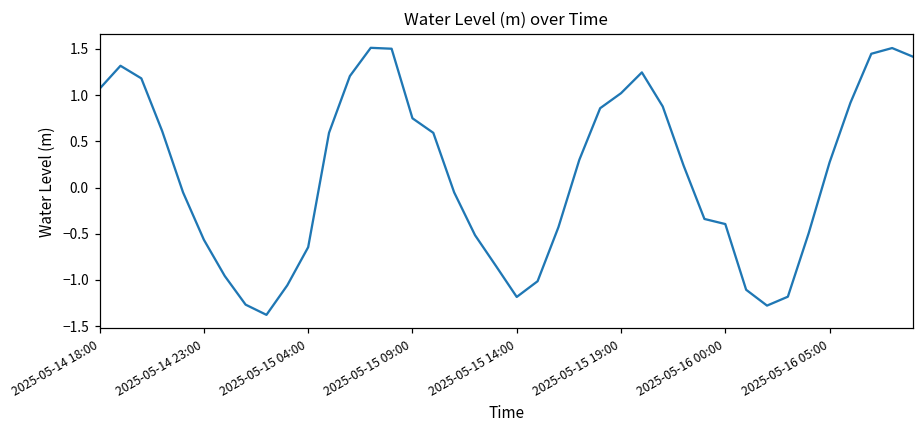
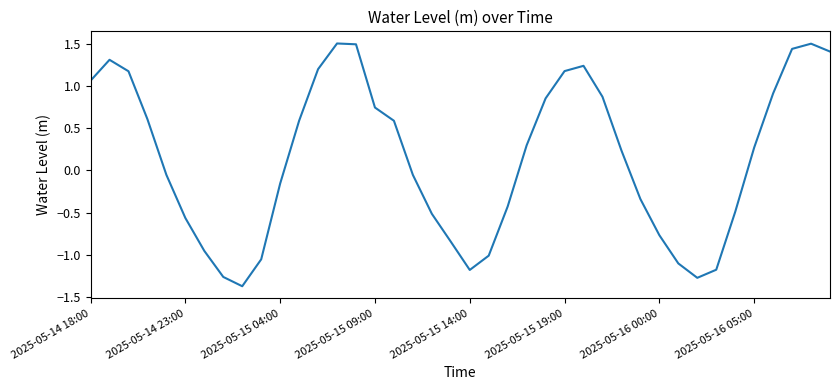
2025-05-15 04:00: -0.6 -> -0.2
2025-05-15 19:00: 1.0 -> 1.2
2025-05-16 00:00: -0.4 -> -0.8
